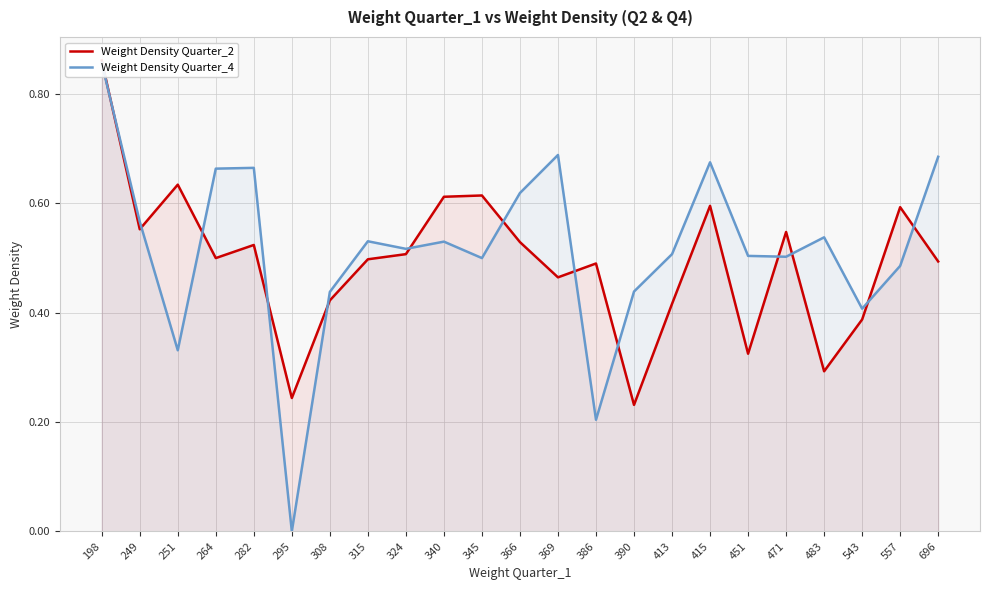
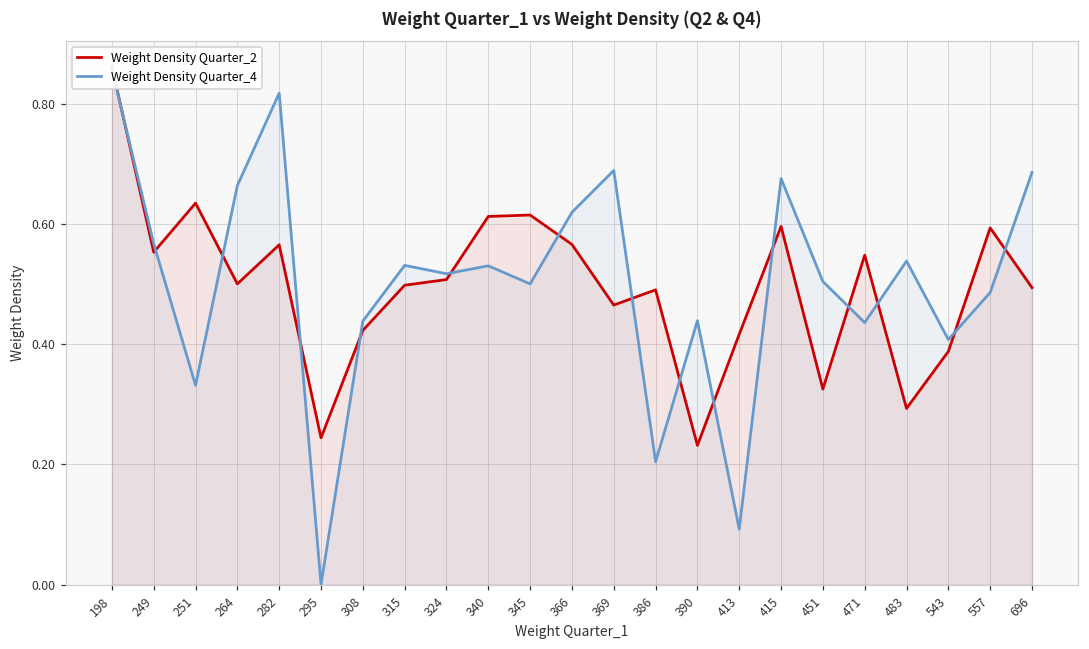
Weight Density Quarter_2, 282: 0.52 -> 0.57
Weight Density Quarter_4, 282: 0.67 -> 0.82
Weight Density Quarter_2, 366: 0.53 -> 0.57
Weight Density Quarter_4, 413: 0.51 -> 0.09
Weight Density Quarter_4, 471: 0.50 -> 0.44
